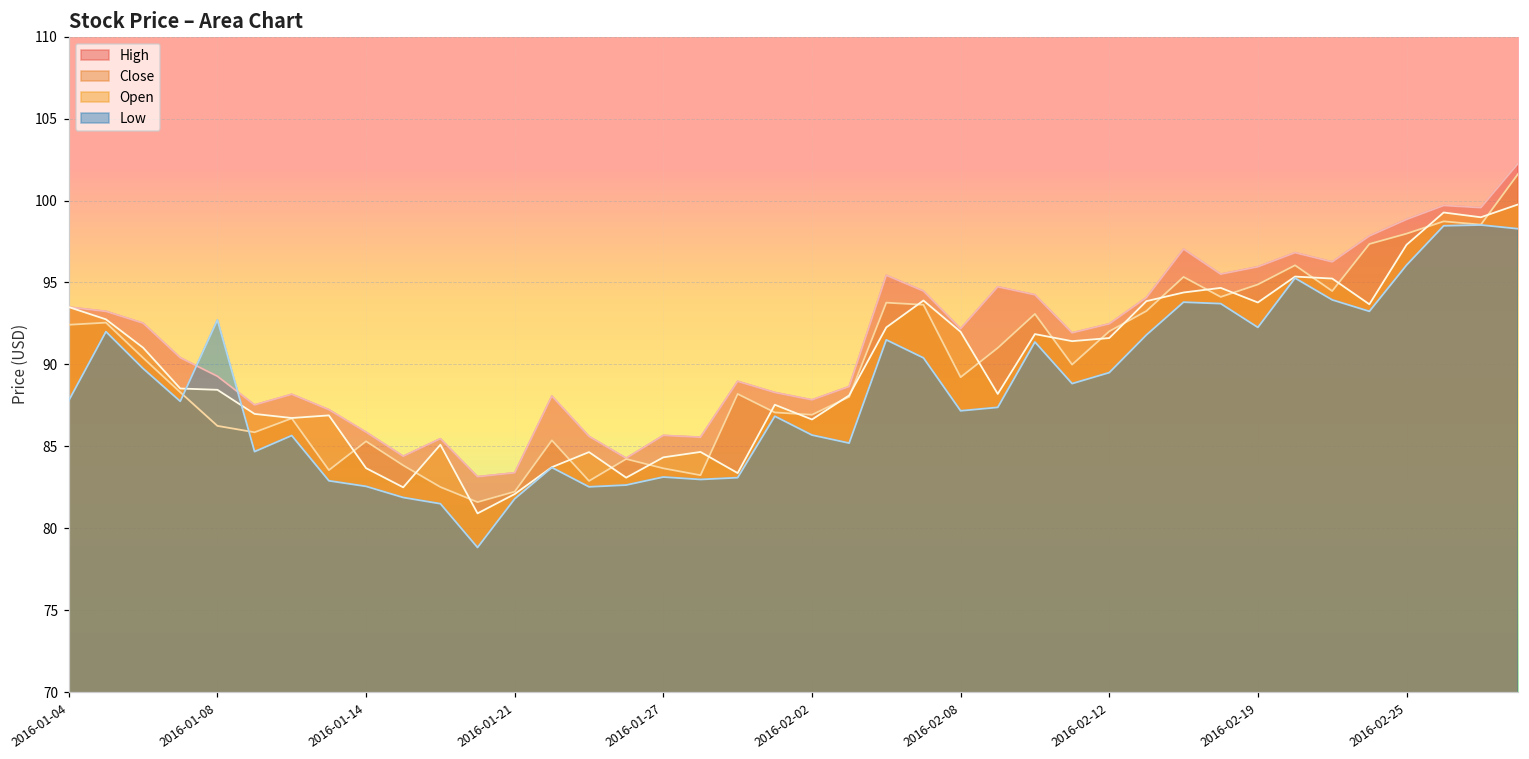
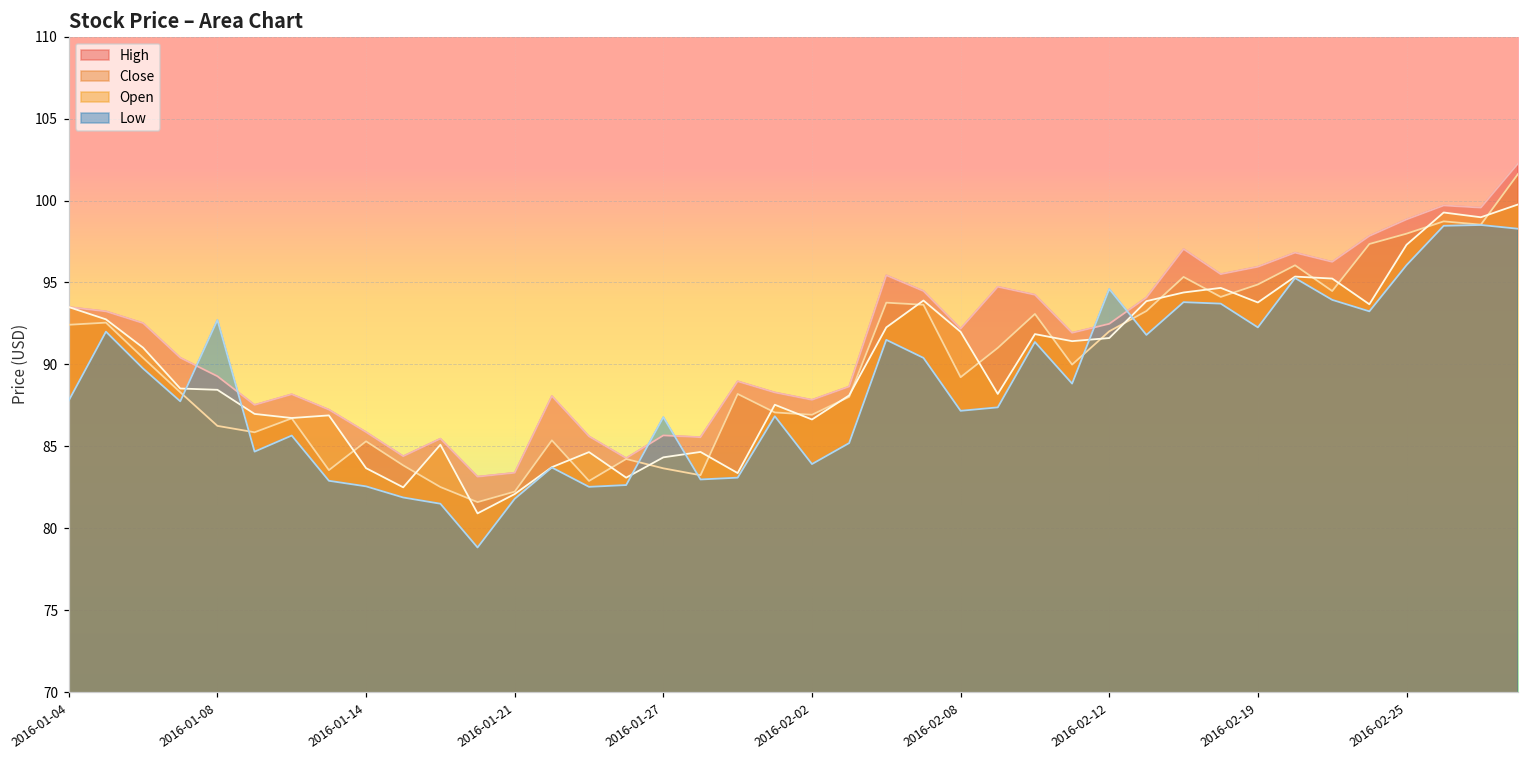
Low, 2016-01-27: 83.1 -> 86.8
Low, 2016-02-02: 85.7 -> 83.9
Low, 2016-02-12: 89.5 -> 94.6
